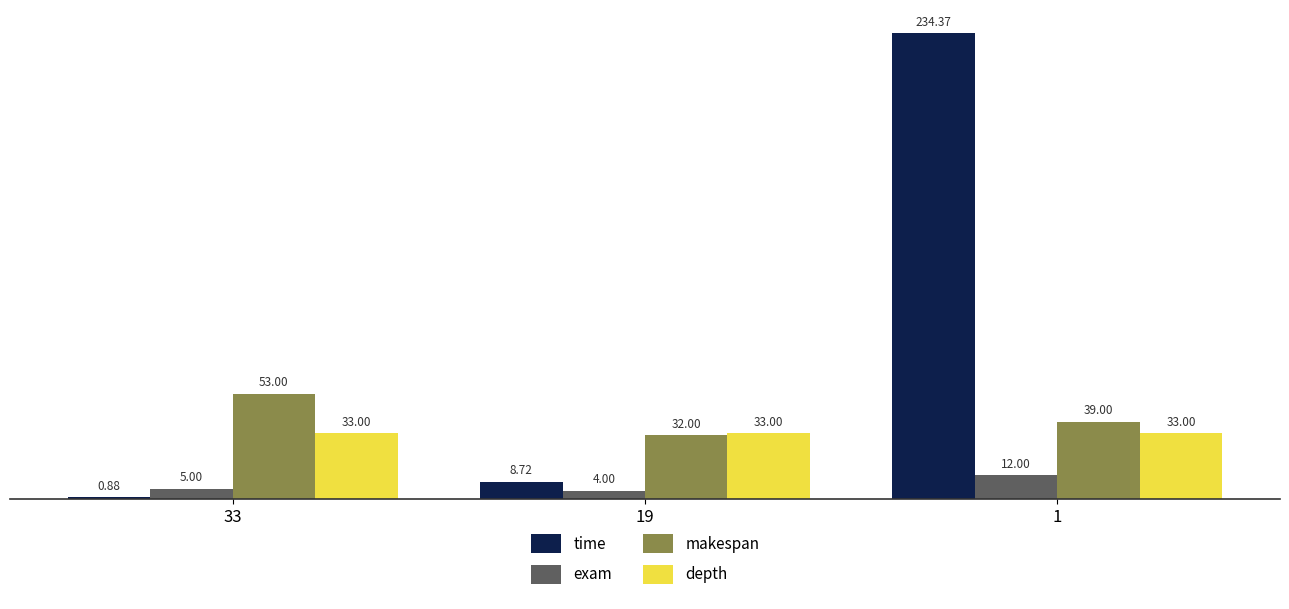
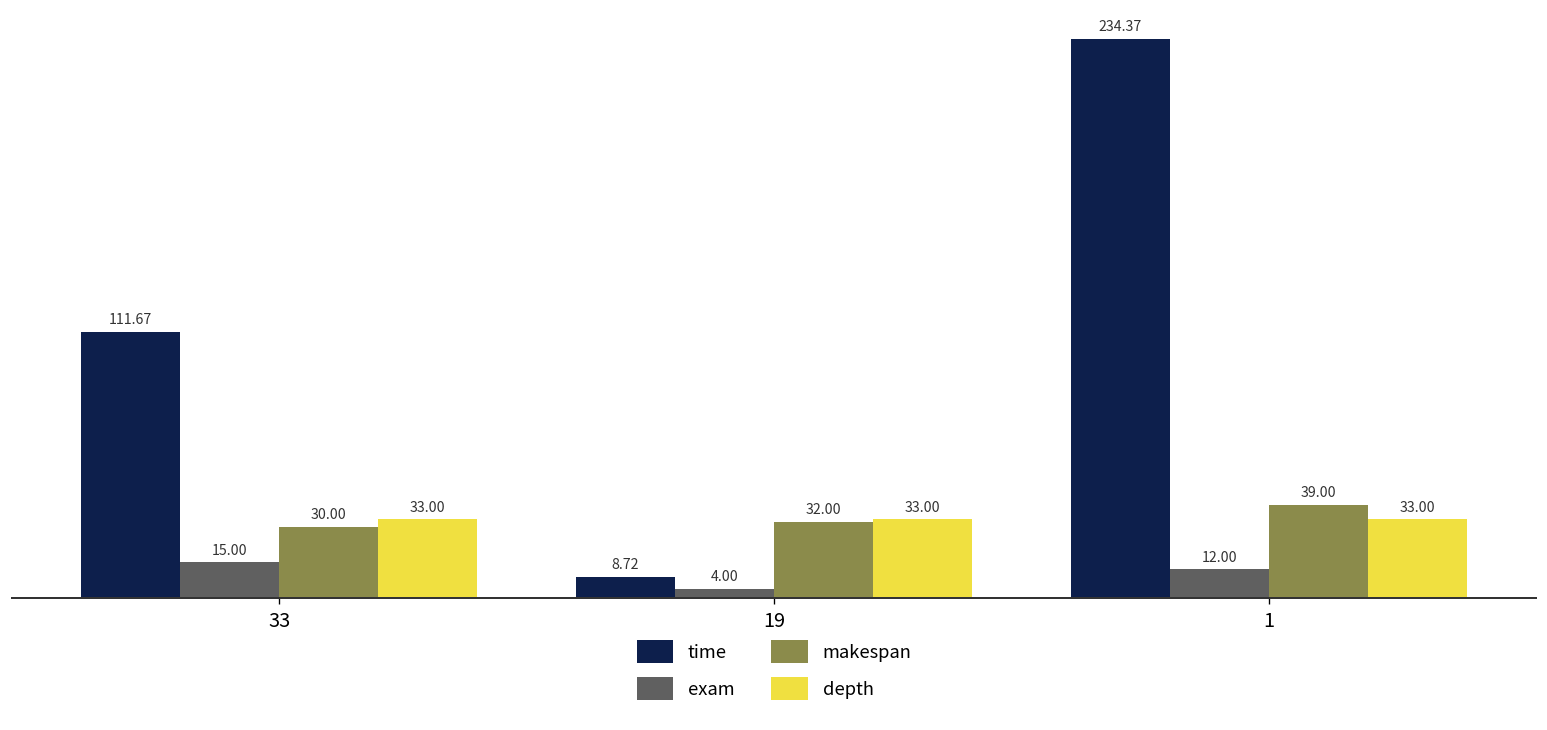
time, 33: 0.88 -> 111.67
exam, 33: 5.00 -> 15.00
makespan, 33: 53.00 -> 30.00
